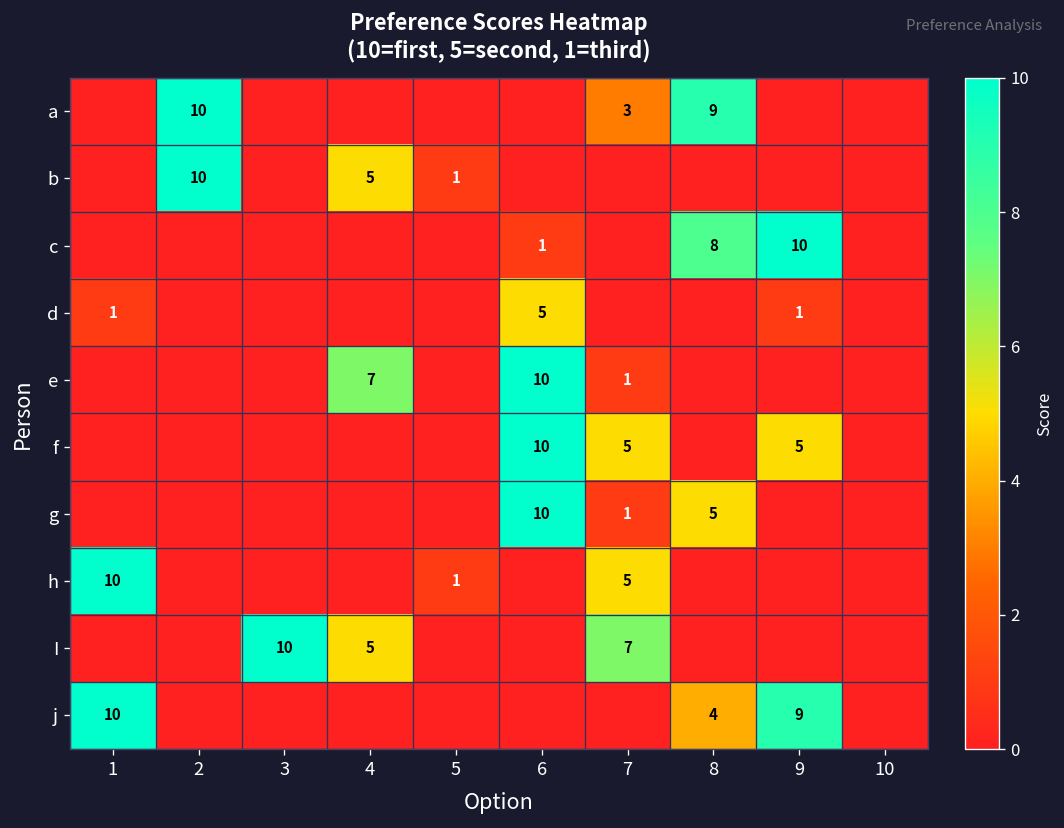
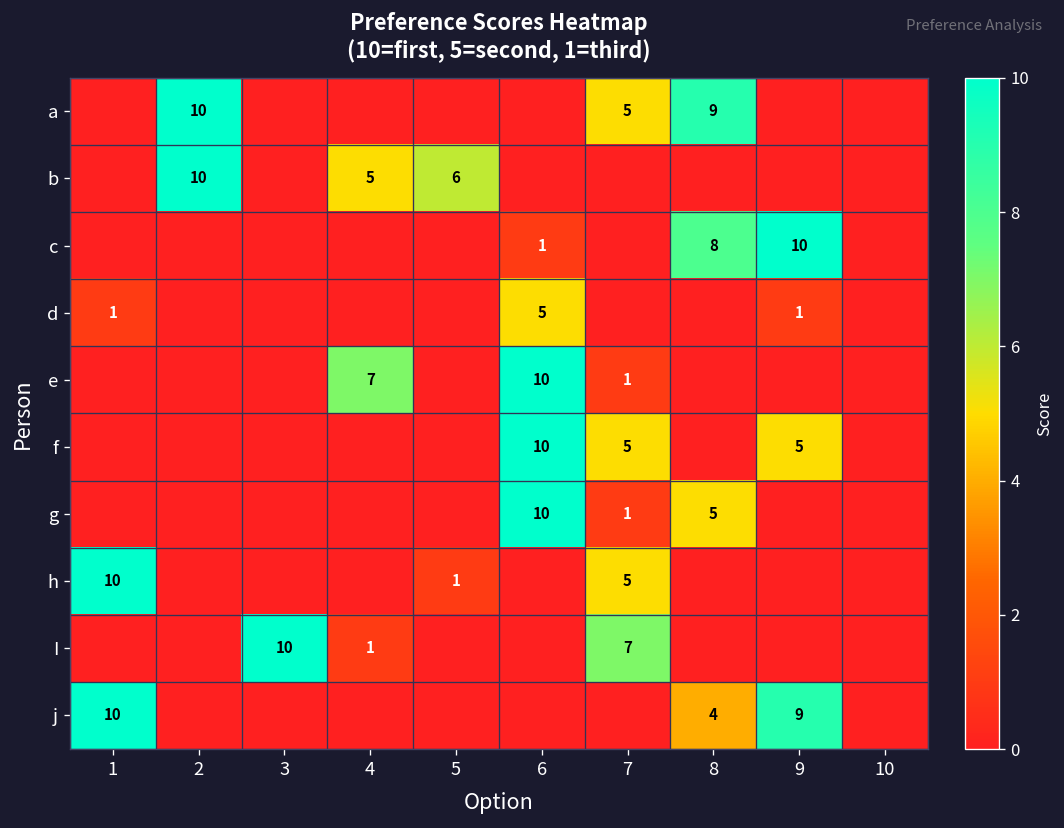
a, 7: 3 -> 5
b, 5: 1 -> 6
I, 4: 5 -> 1
